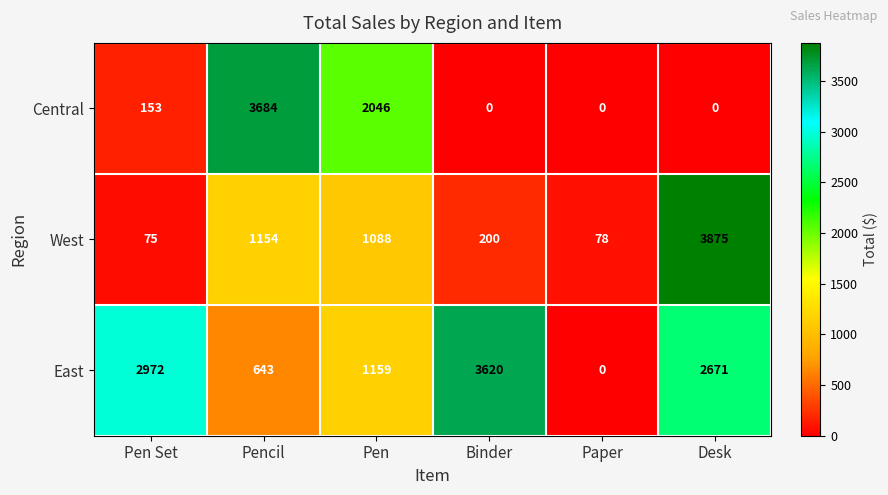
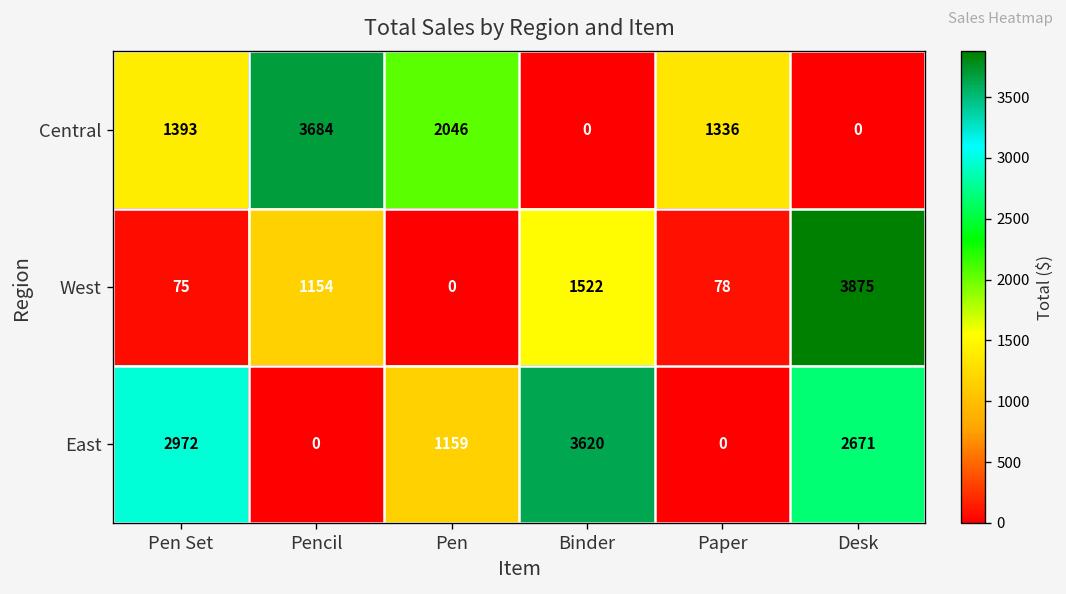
Central, Pen Set: 153 -> 1393
Central, Paper: 0 -> 1336
West, Pen: 1088 -> 0
West, Binder: 200 -> 1522
East, Pencil: 643 -> 0
